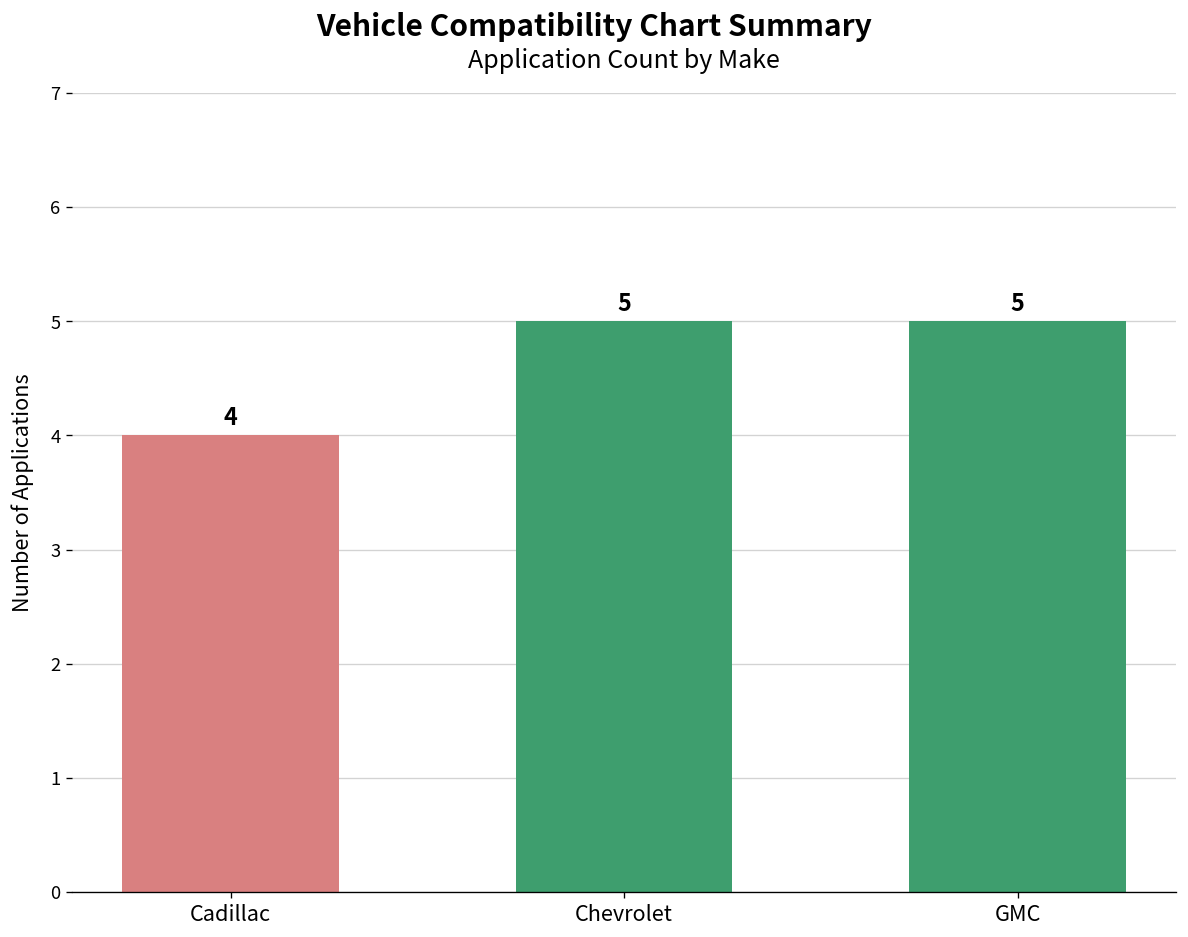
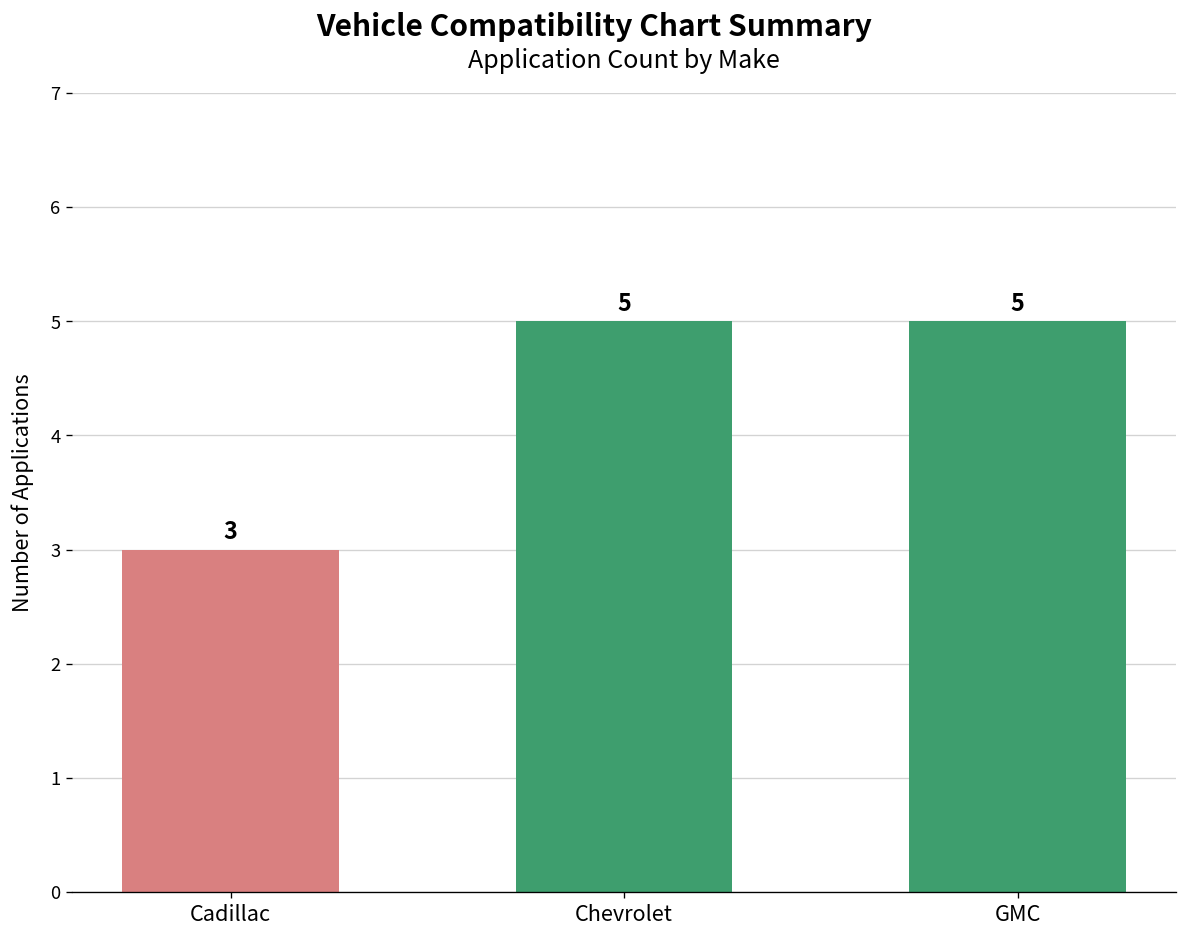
Cadillac: 4 -> 3
